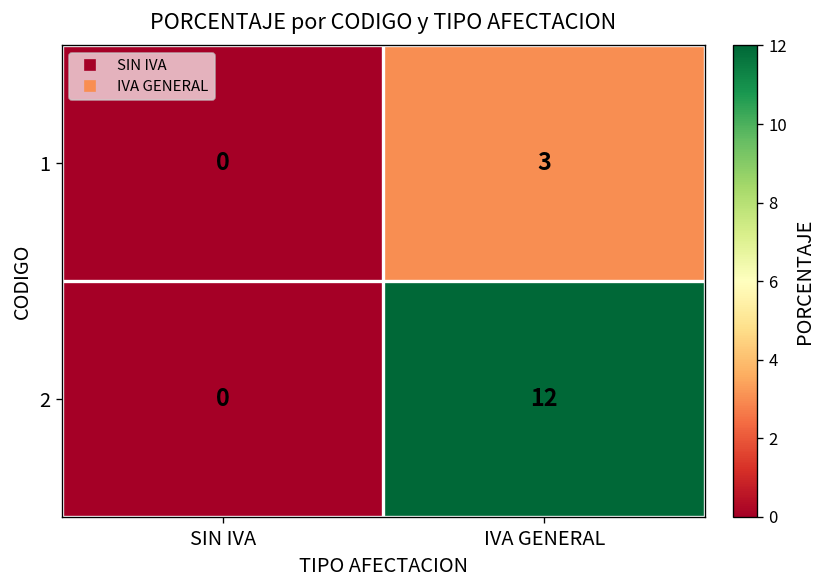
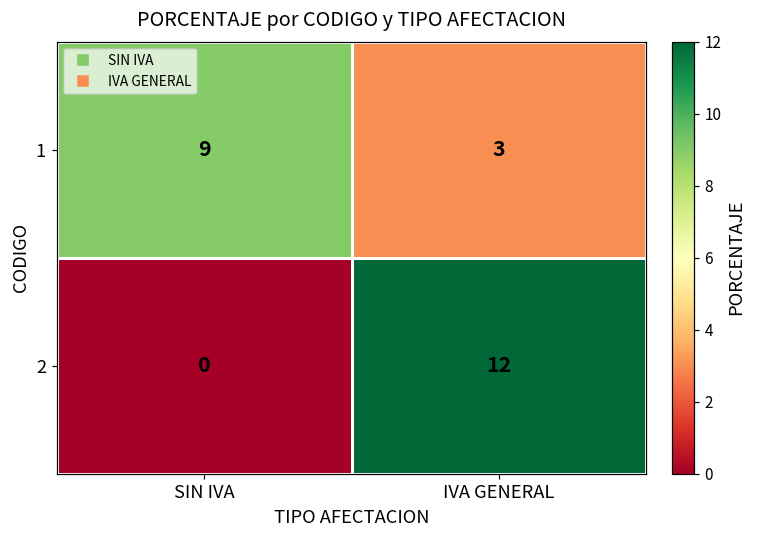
1, SIN IVA: 0 -> 9
